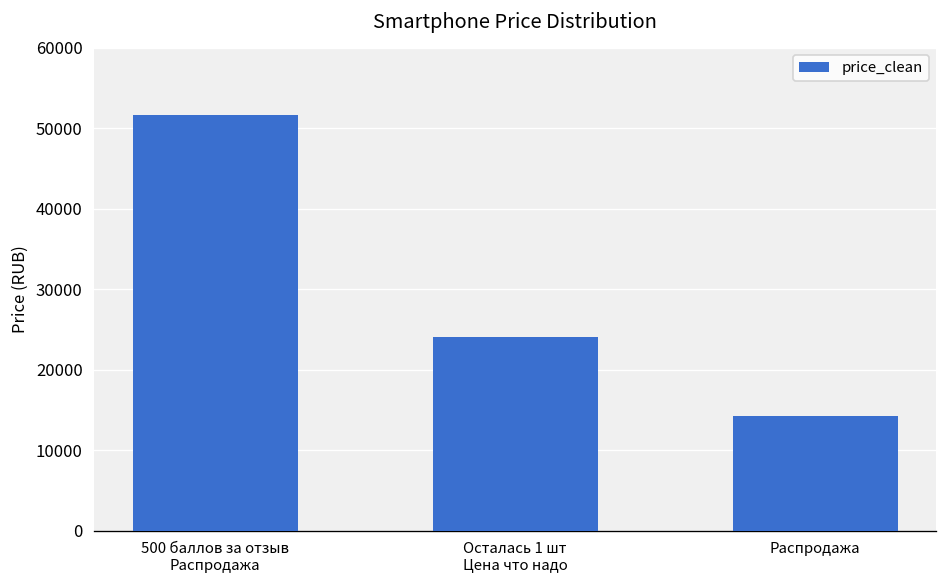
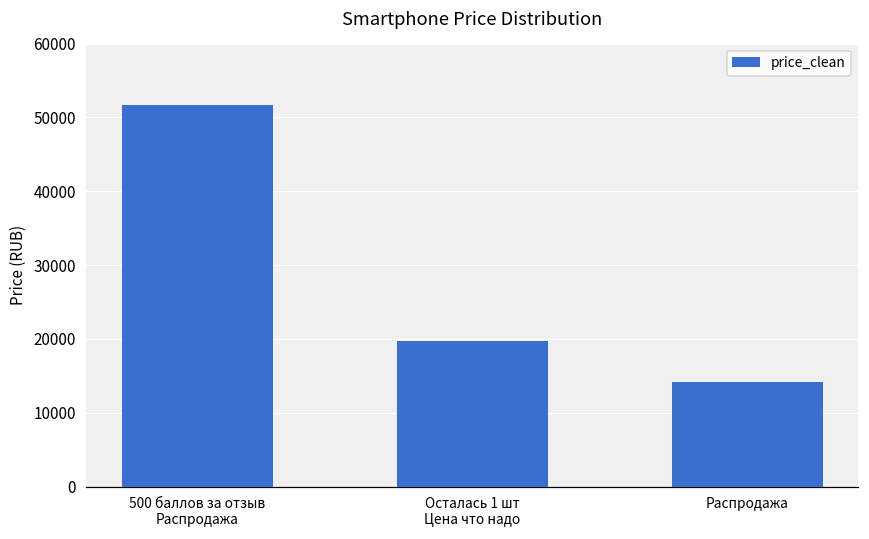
Осталась 1 шт Цена что надо: 24000 -> 20000
